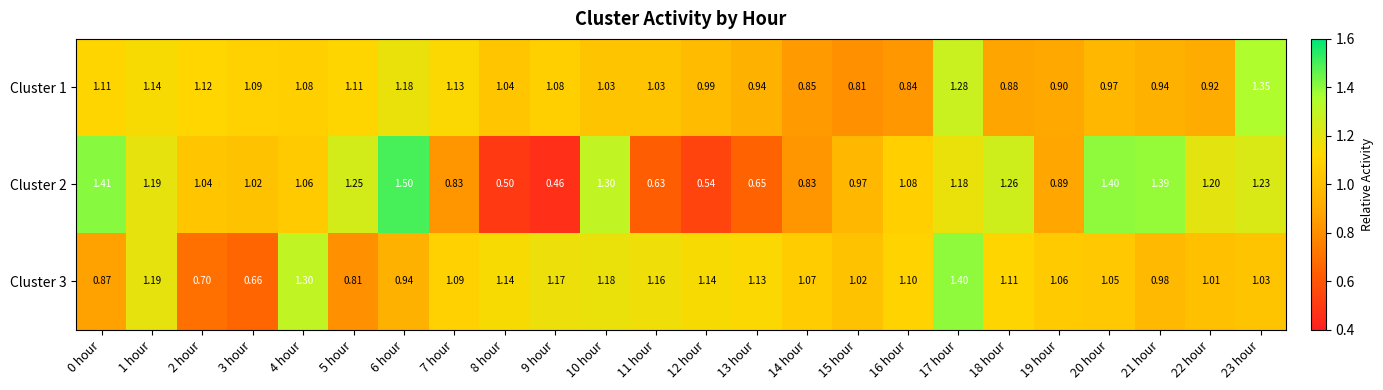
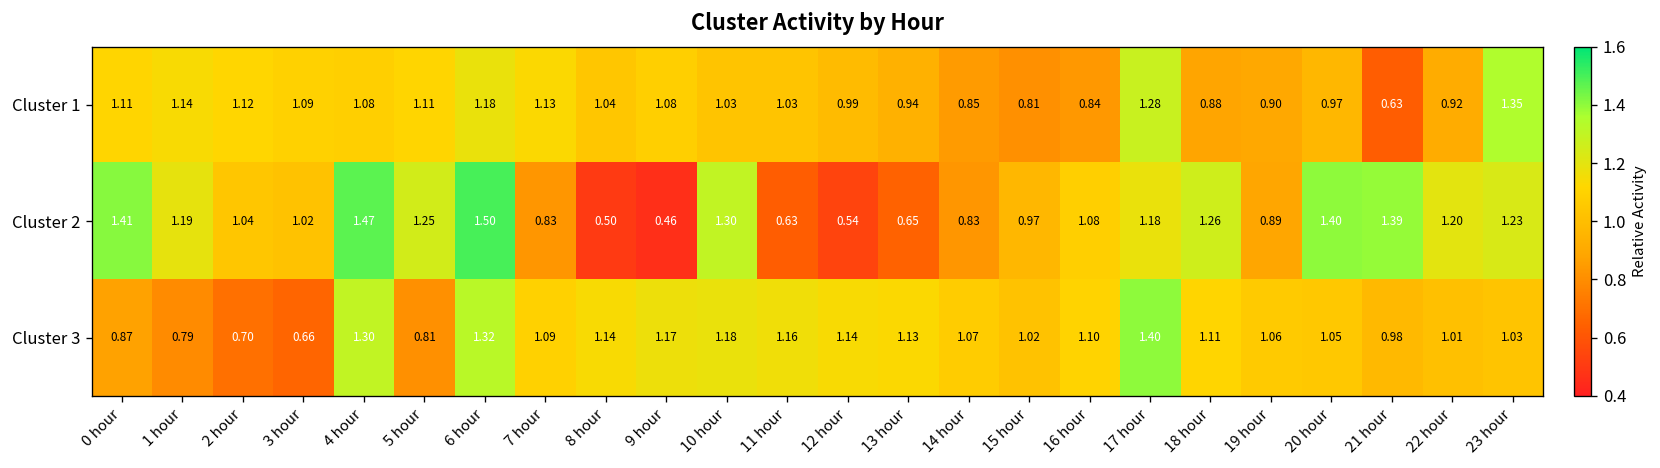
Cluster 1, 21 hour: 0.94 -> 0.63
Cluster 2, 4 hour: 1.06 -> 1.47
Cluster 3, 1 hour: 1.19 -> 0.79
Cluster 3, 6 hour: 0.94 -> 1.32
